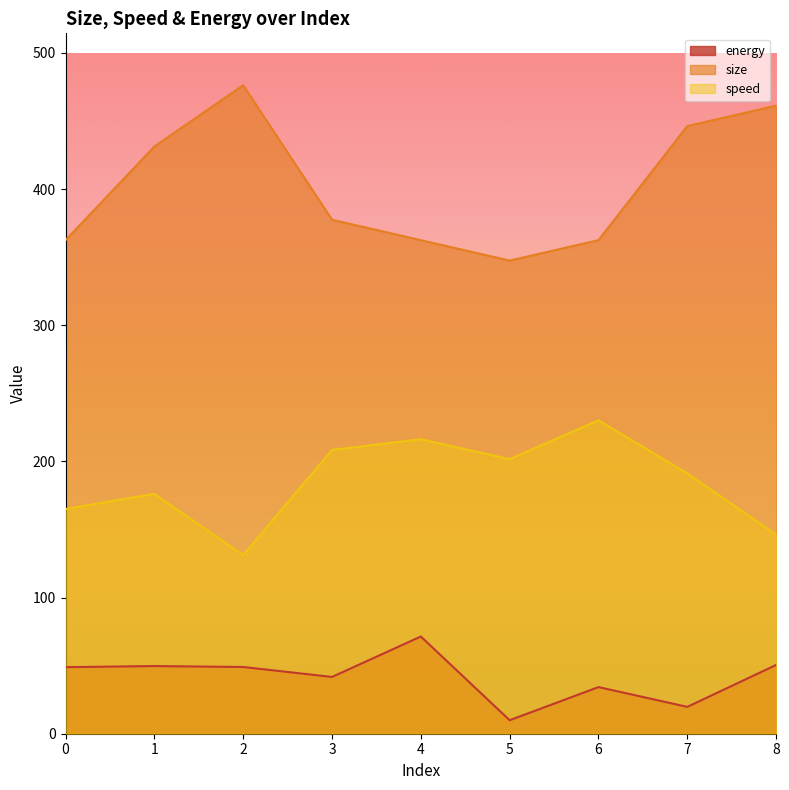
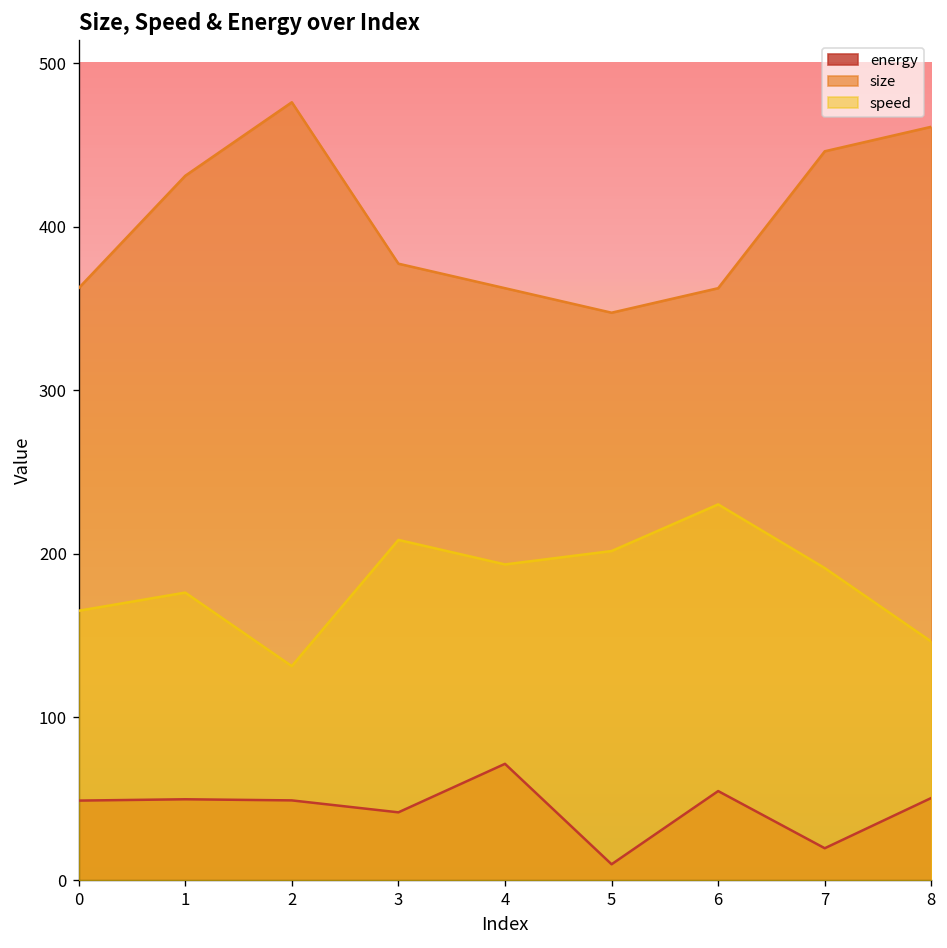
speed, 4: 216 -> 193
energy, 6: 34 -> 55
